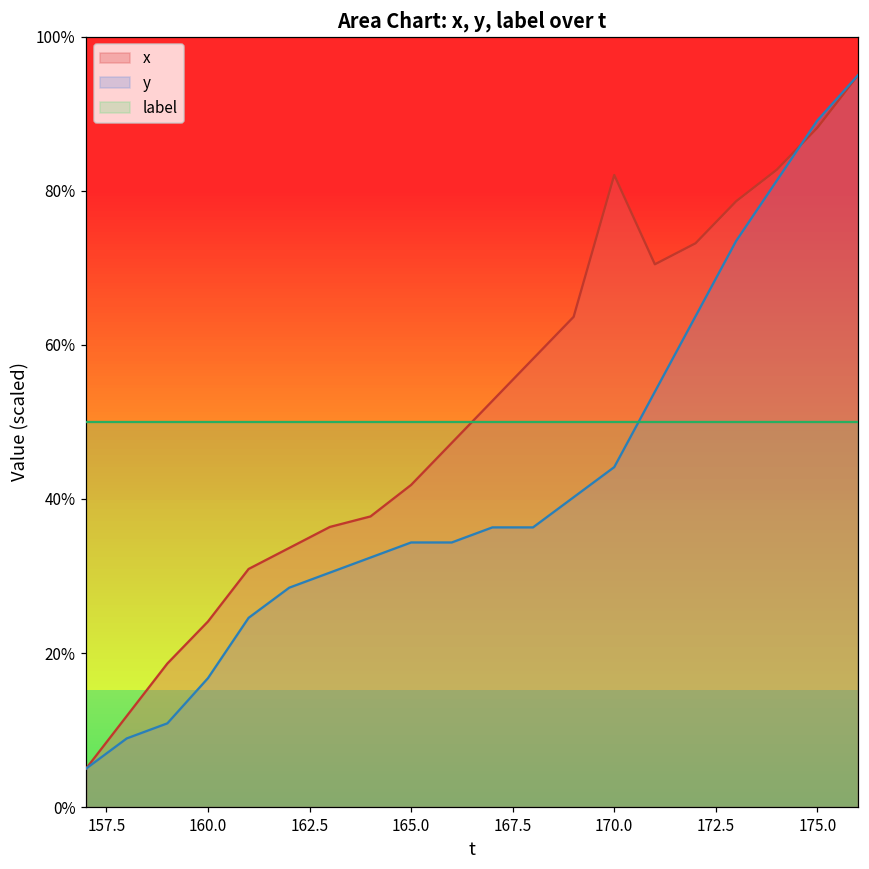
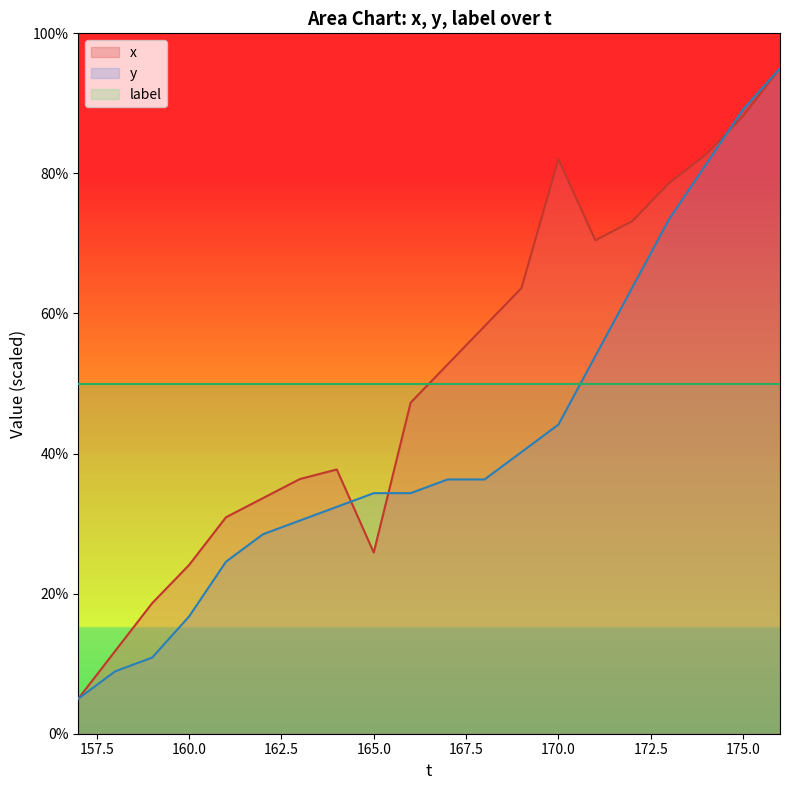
x, 165.0: 42% -> 26%
